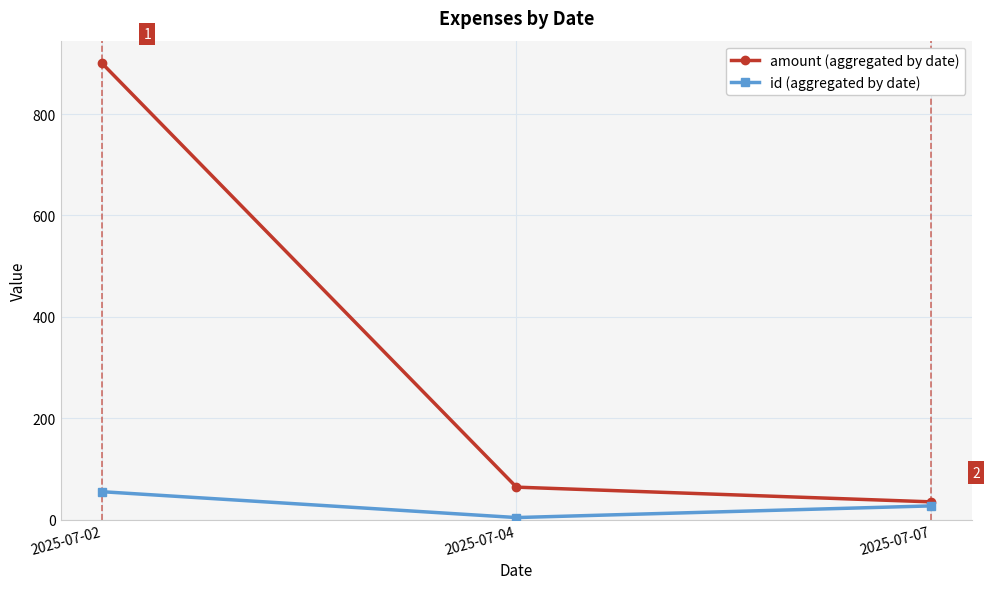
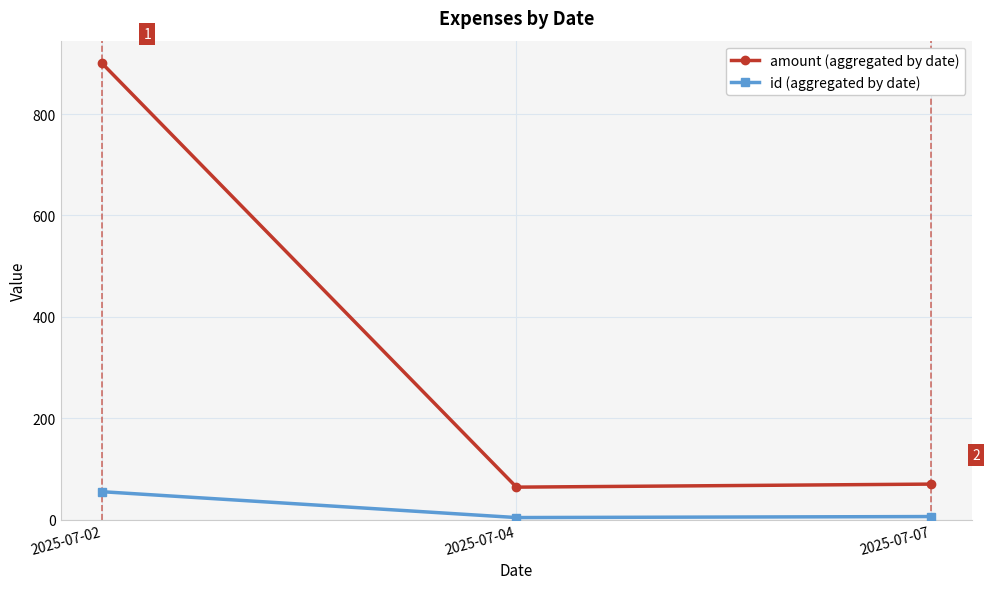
amount (aggregated by date), 2025-07-07: 40 -> 70
id (aggregated by date), 2025-07-07: 30 -> 10
